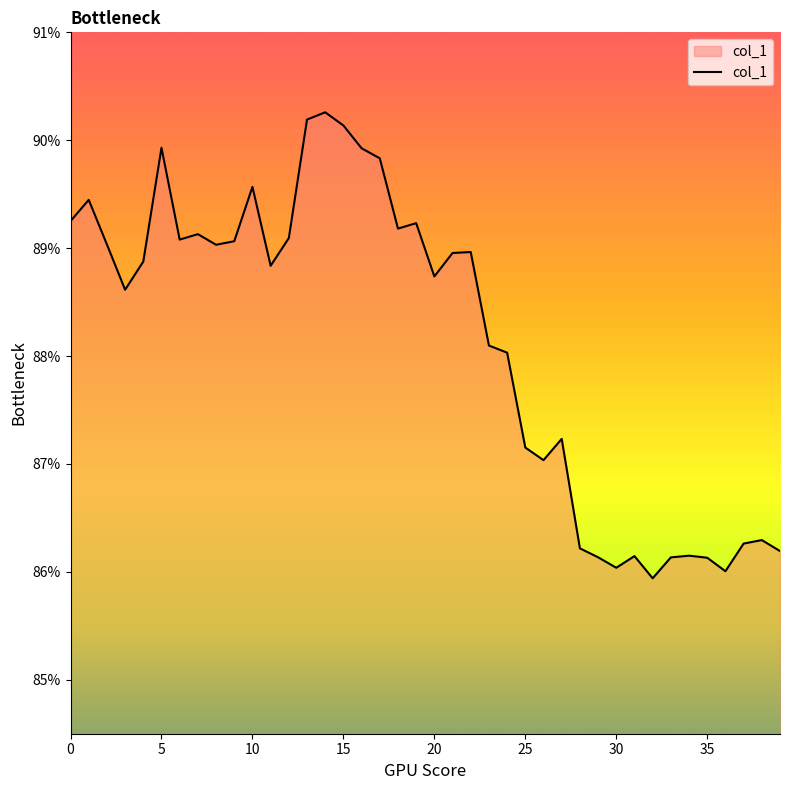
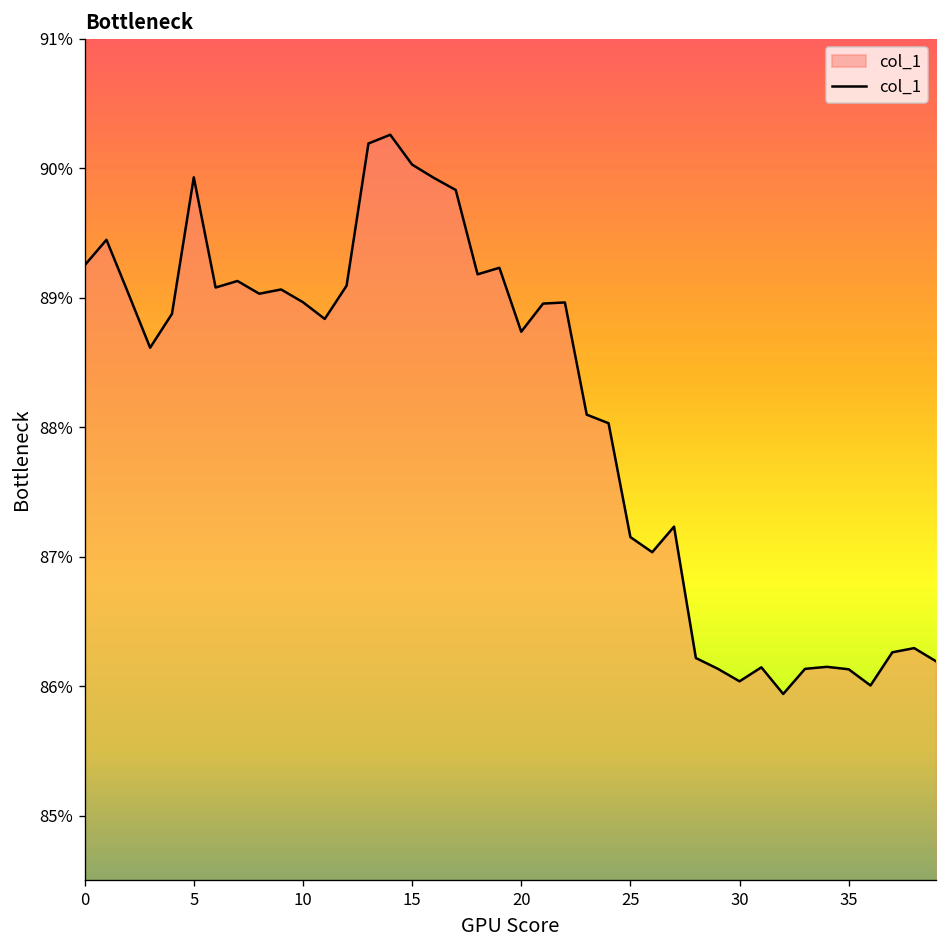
10: 89.57% -> 88.97%
15: 90.14% -> 90.03%
